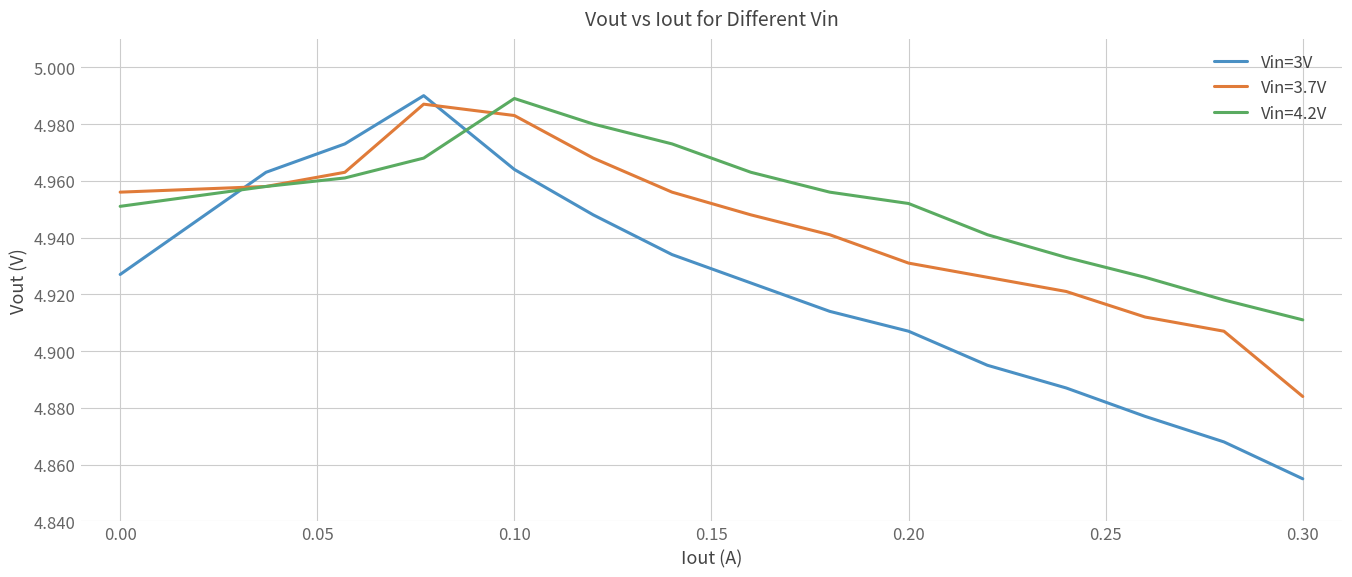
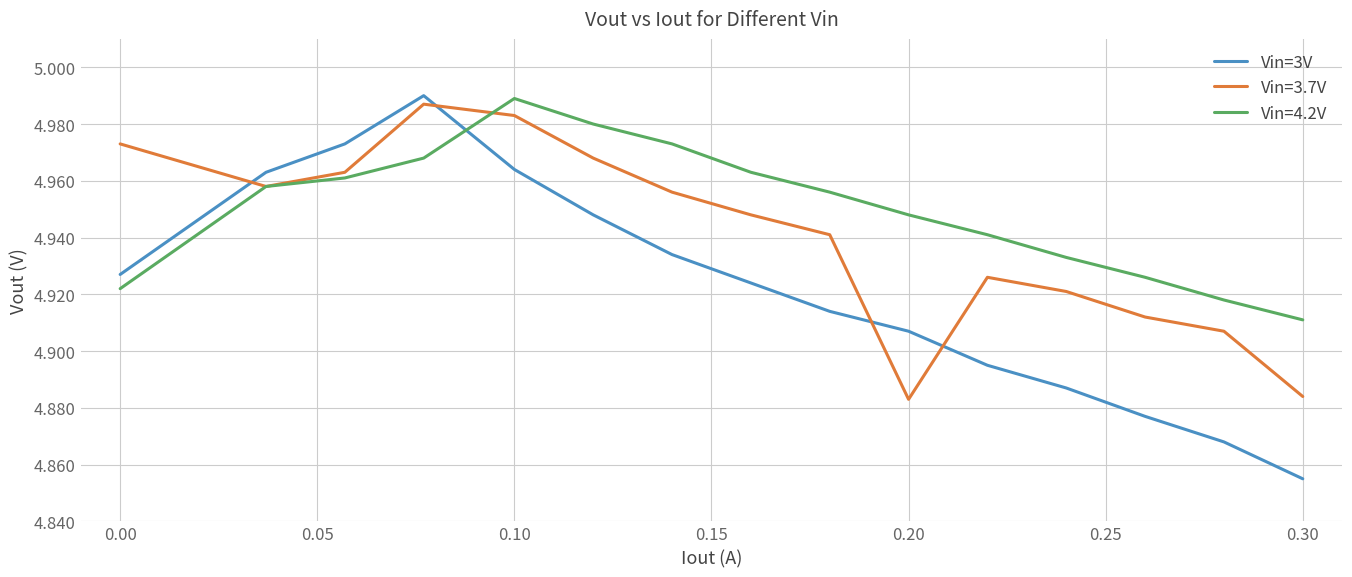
Vin=3.7V, 0.00: 4.956 -> 4.973
Vin=4.2V, 0.00: 4.951 -> 4.922
Vin=3.7V, 0.20: 4.931 -> 4.883
Vin=4.2V, 0.20: 4.952 -> 4.948
